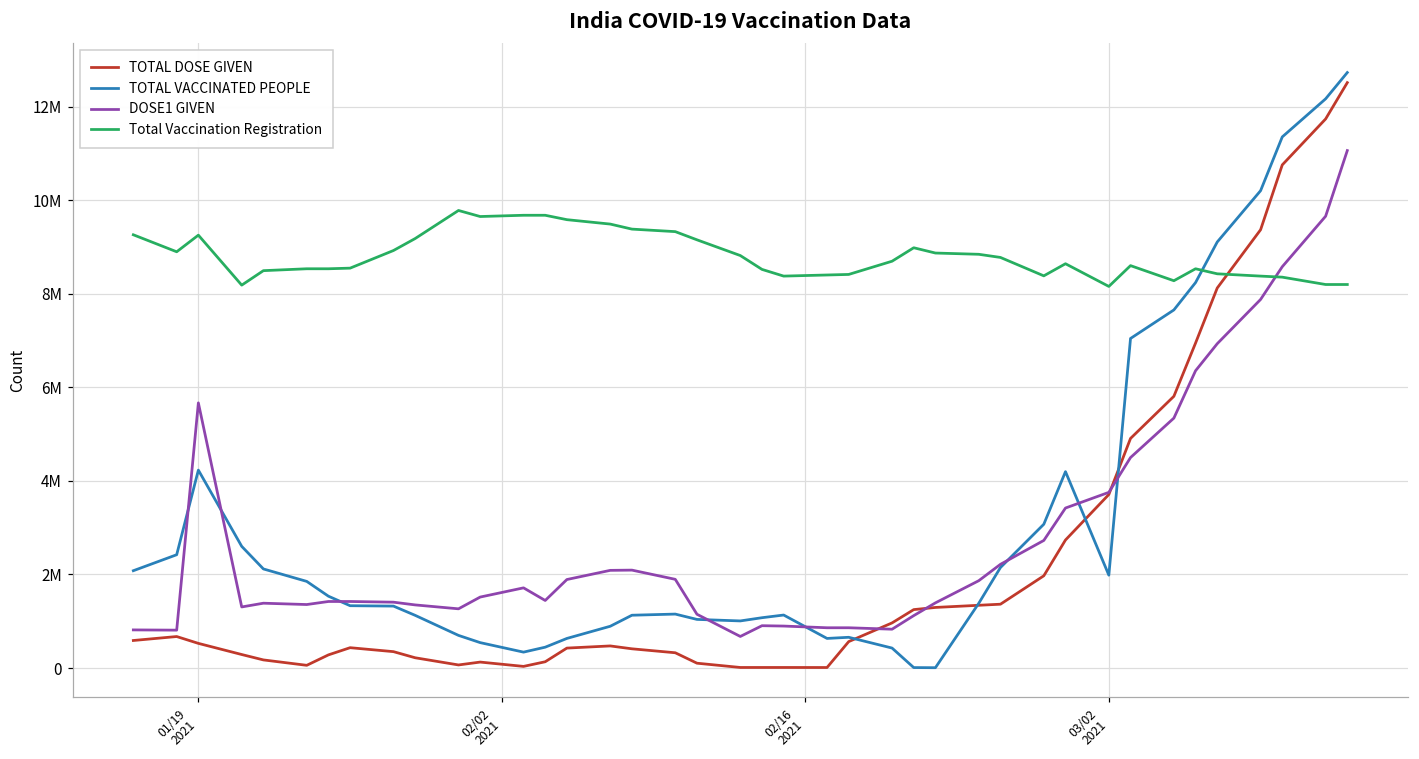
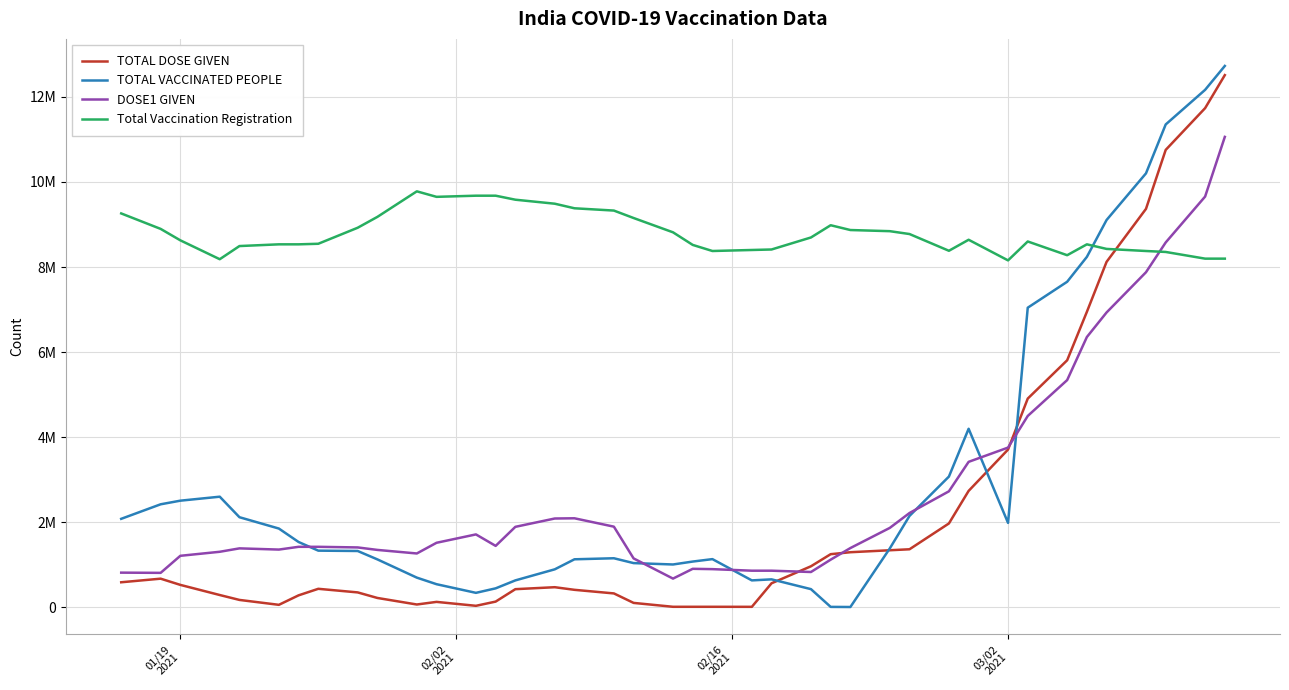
TOTAL VACCINATED PEOPLE, 01/19 2021: 4200000 -> 2500000
DOSE1 GIVEN, 01/19 2021: 5700000 -> 1200000
Total Vaccination Registration, 01/19 2021: 9300000 -> 8600000
